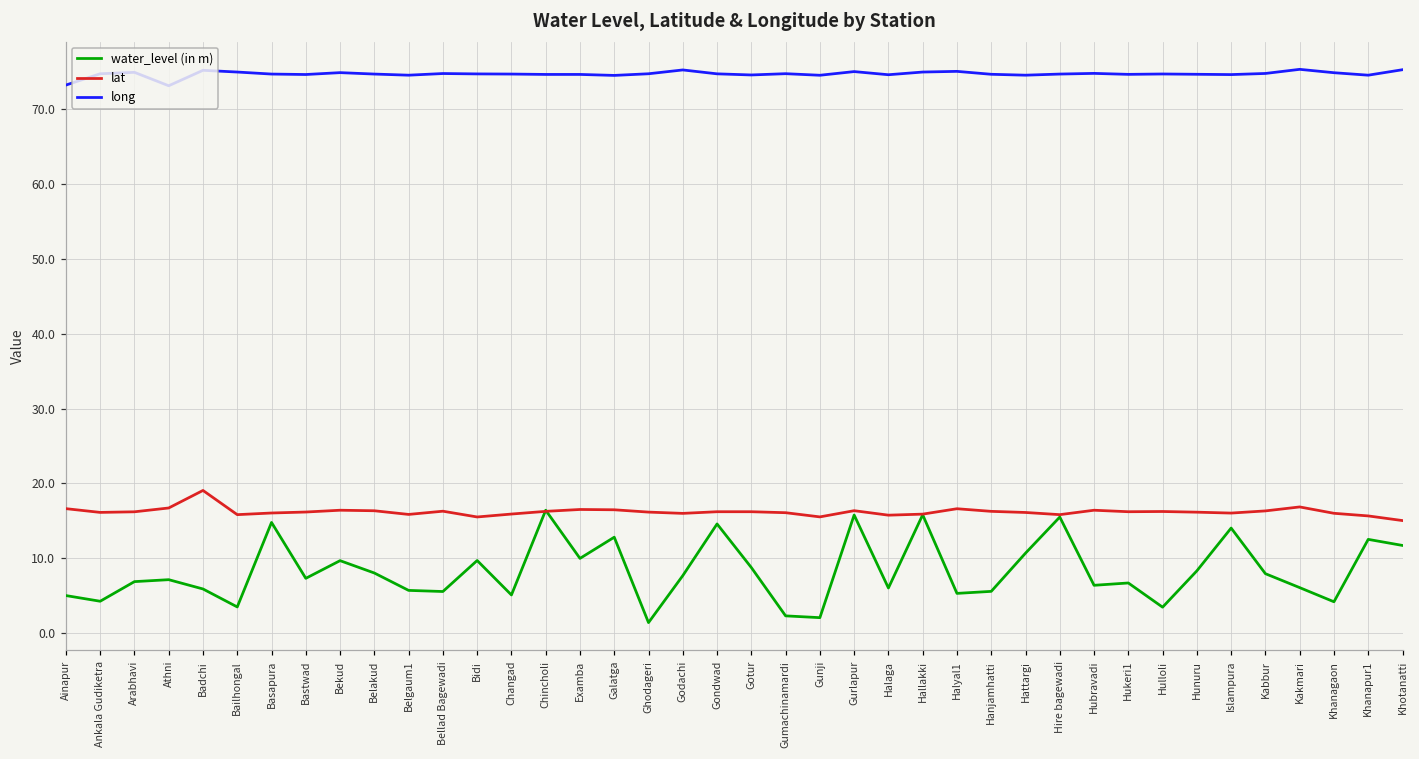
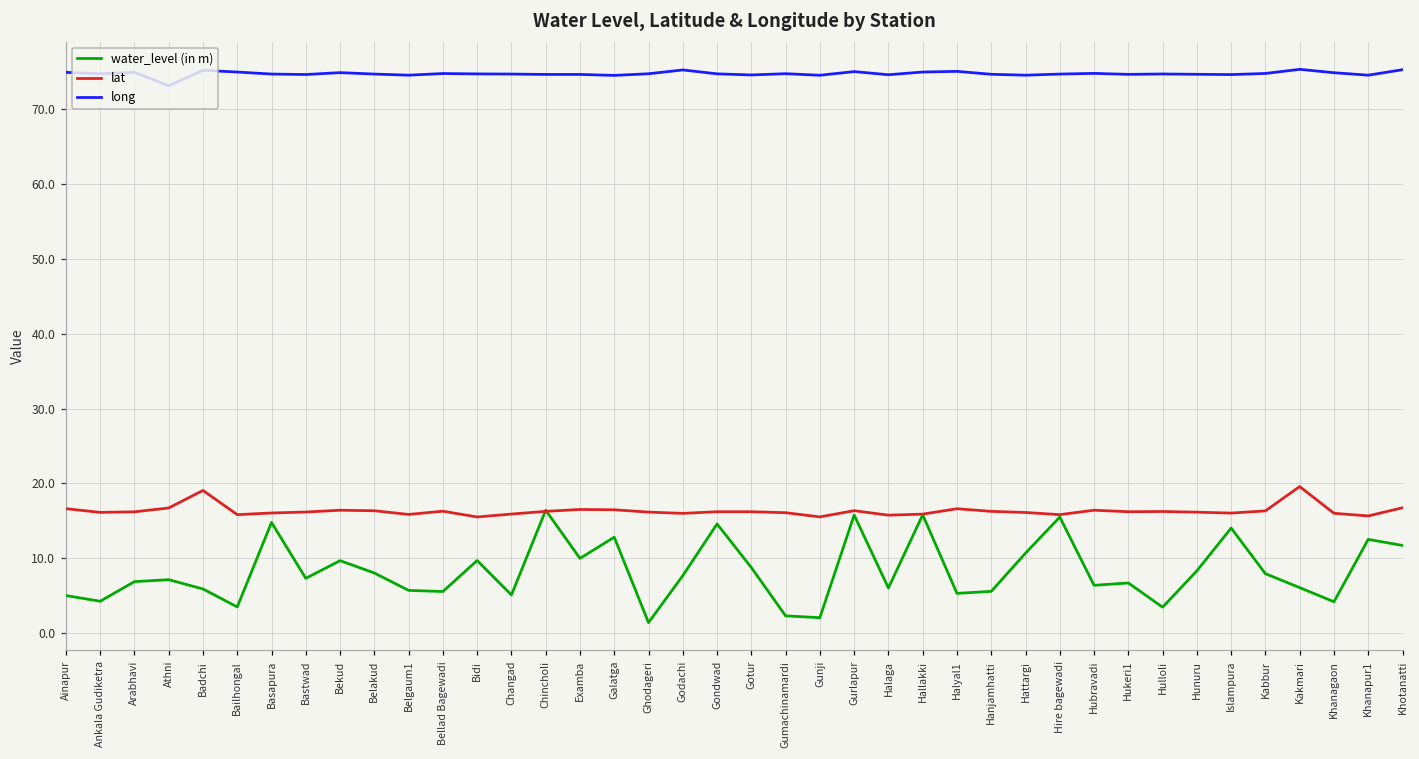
long, Ainapur: 73 -> 75
lat, Kakmari: 17 -> 20
lat, Khotanatti: 15 -> 17
